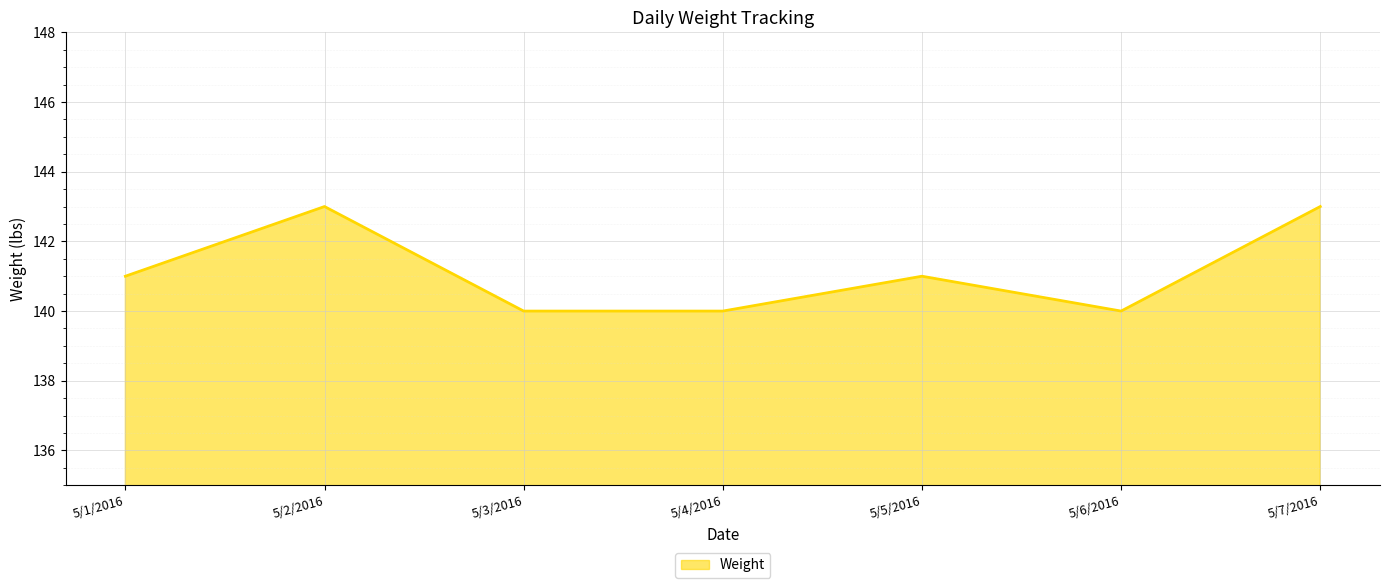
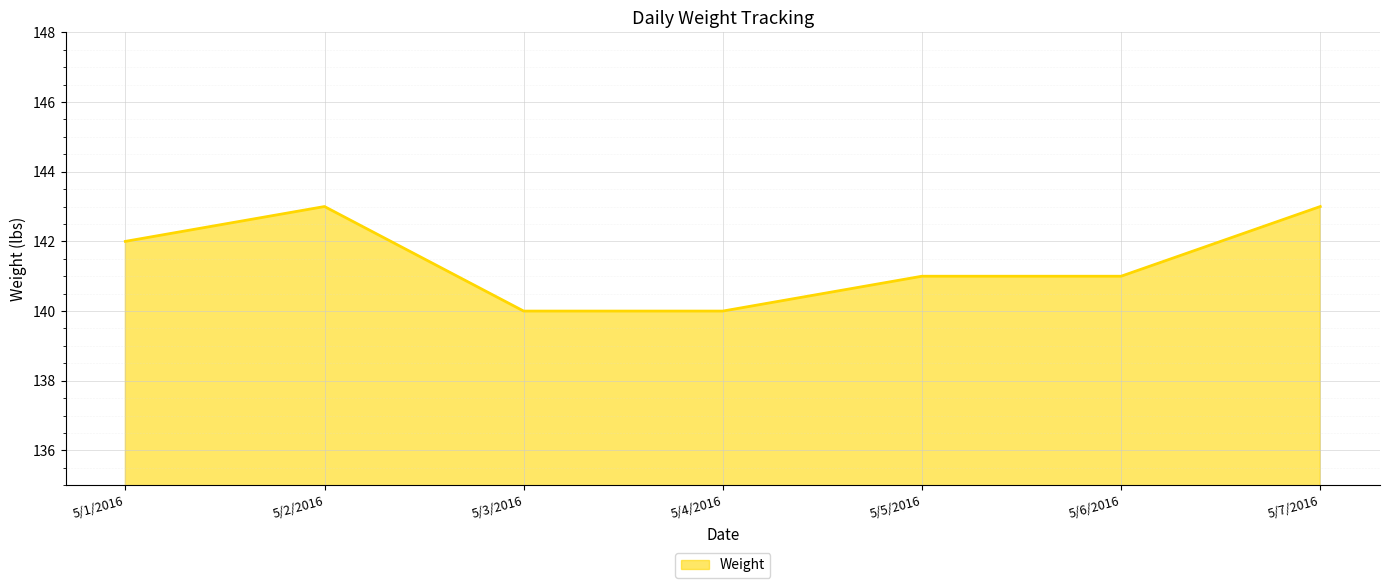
5/1/2016: 141 -> 142
5/6/2016: 140 -> 141
